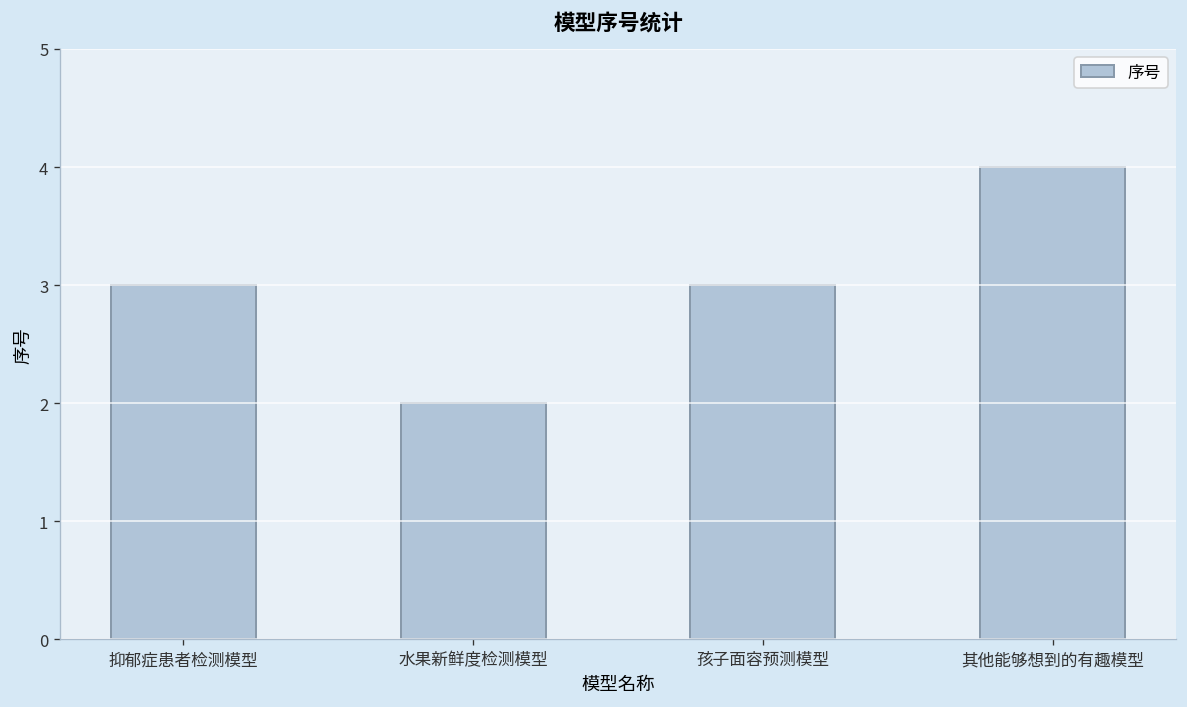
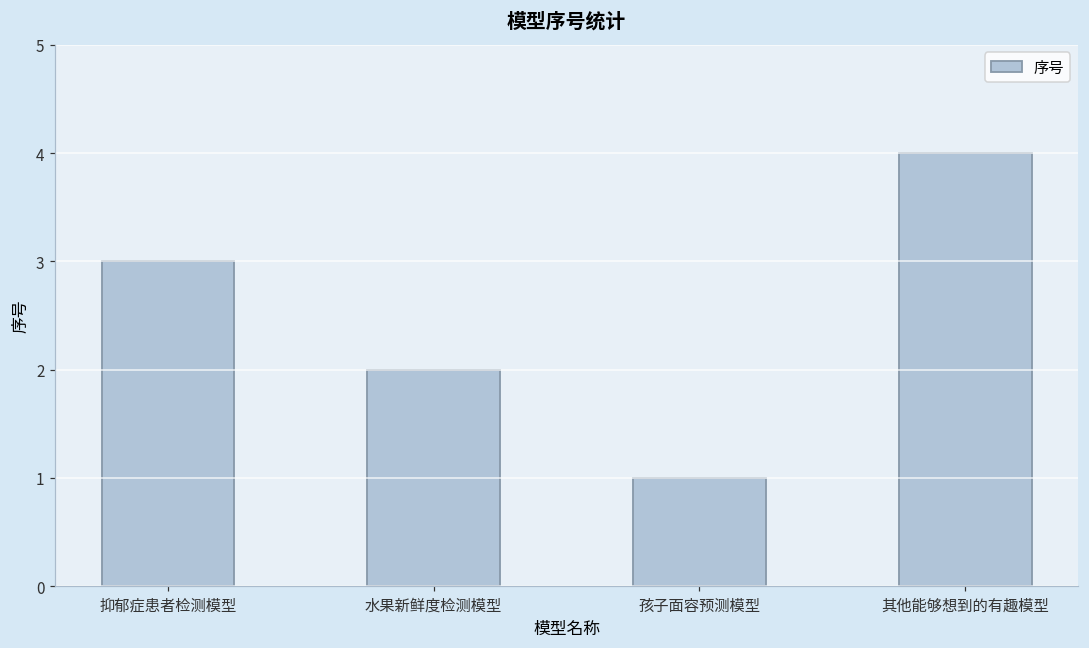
孩子面容预测模型: 3 -> 1
